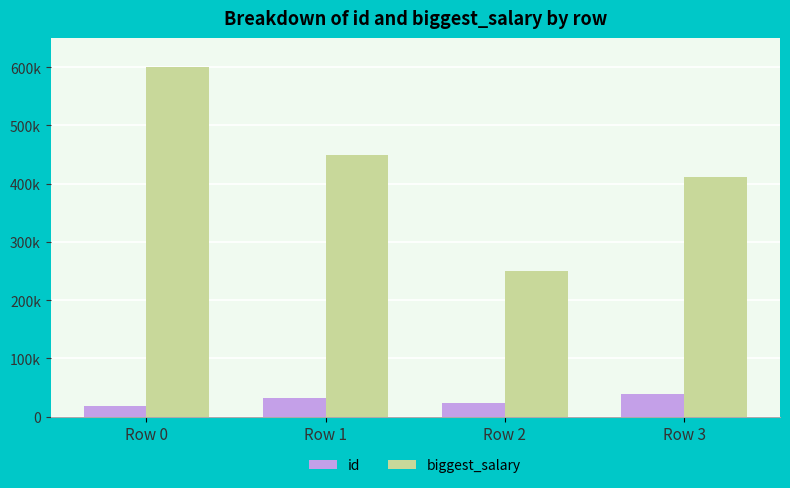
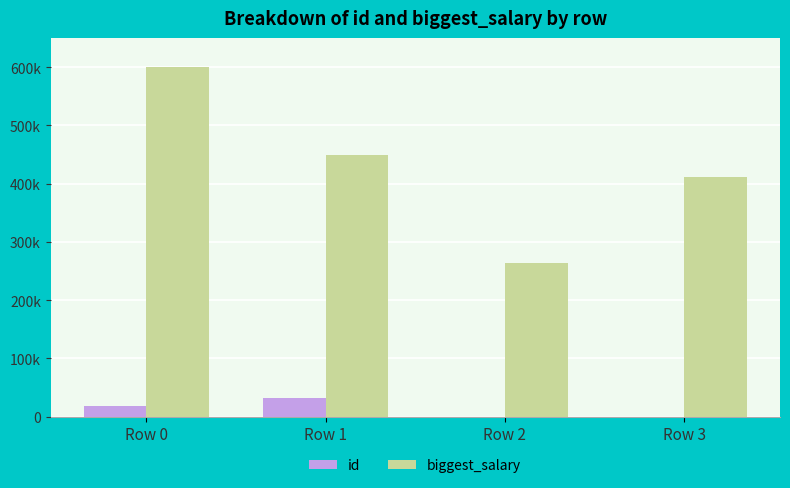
id, Row 2: 20000 -> 0
biggest_salary, Row 2: 250000 -> 260000
id, Row 3: 40000 -> 0
